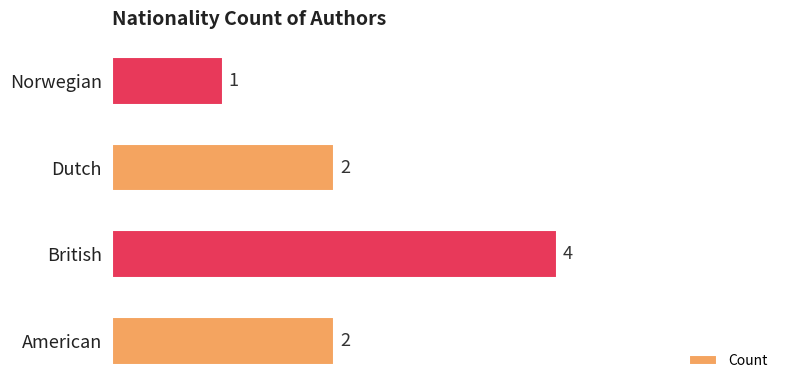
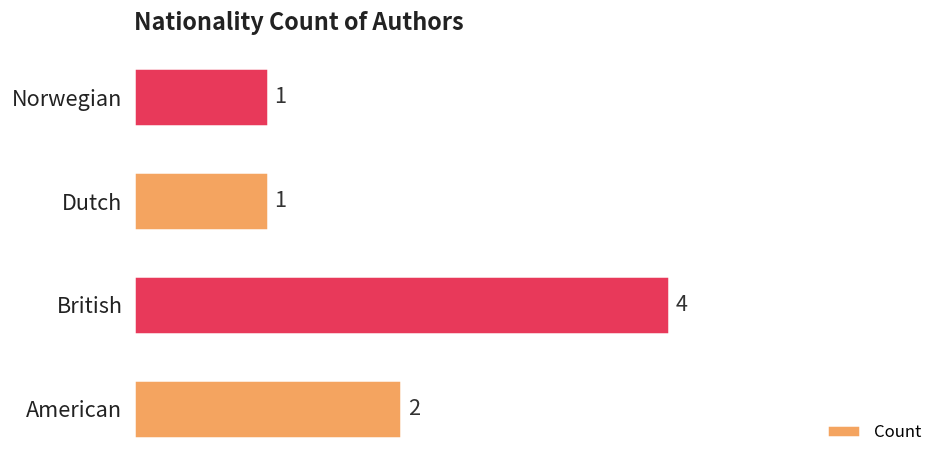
Dutch: 2 -> 1
